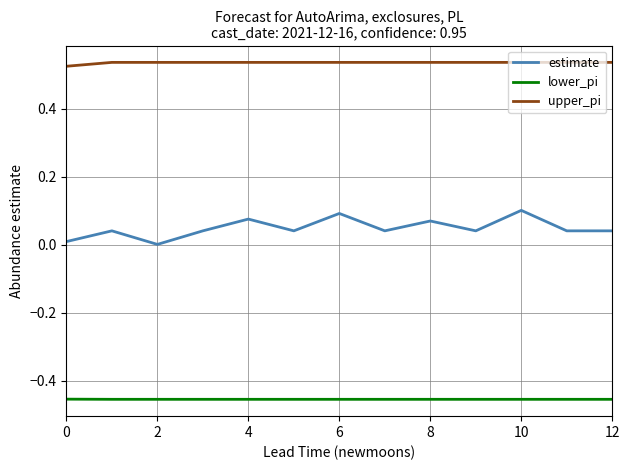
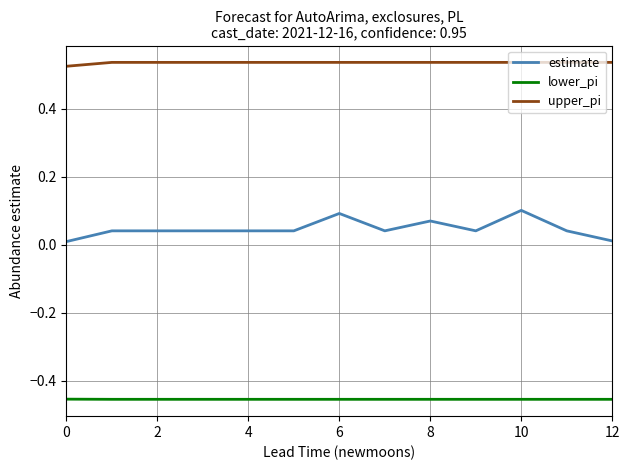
estimate, 2: 0.00 -> 0.04
estimate, 4: 0.08 -> 0.04
estimate, 12: 0.04 -> 0.01
